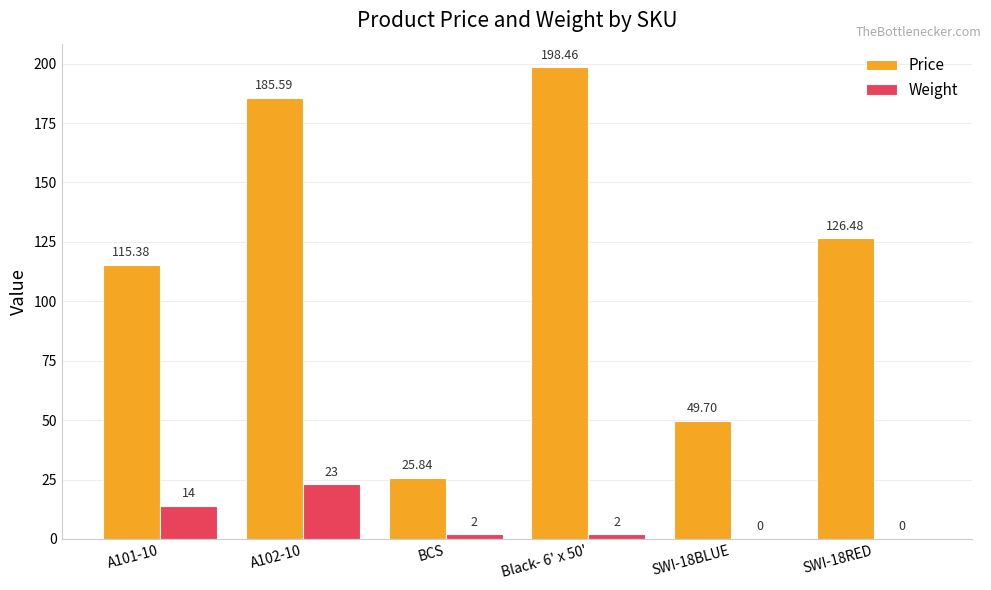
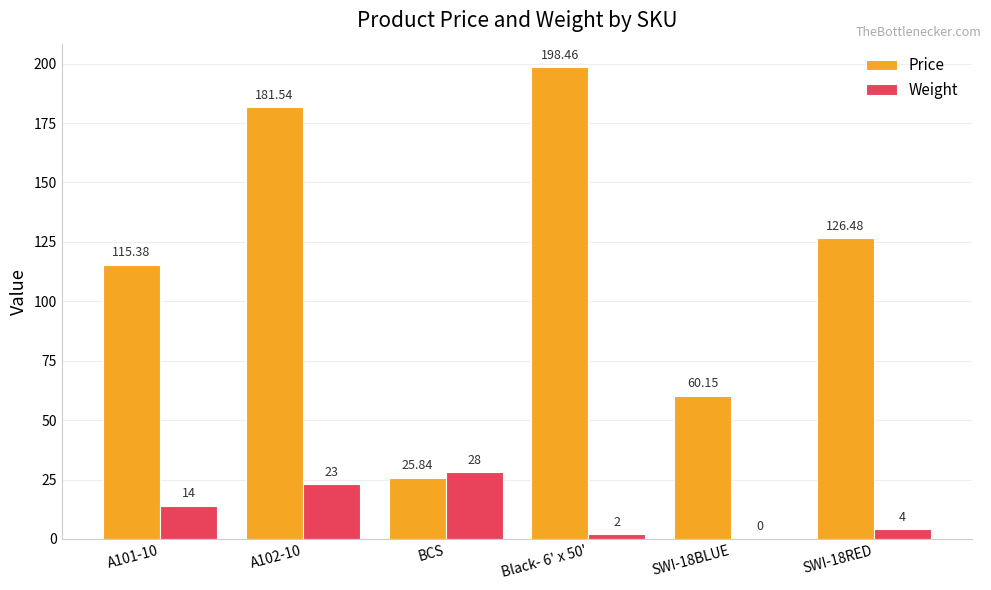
Price, A102-10: 185.59 -> 181.54
Weight, BCS: 2 -> 28
Price, SWI-18BLUE: 49.70 -> 60.15
Weight, SWI-18RED: 0 -> 4
